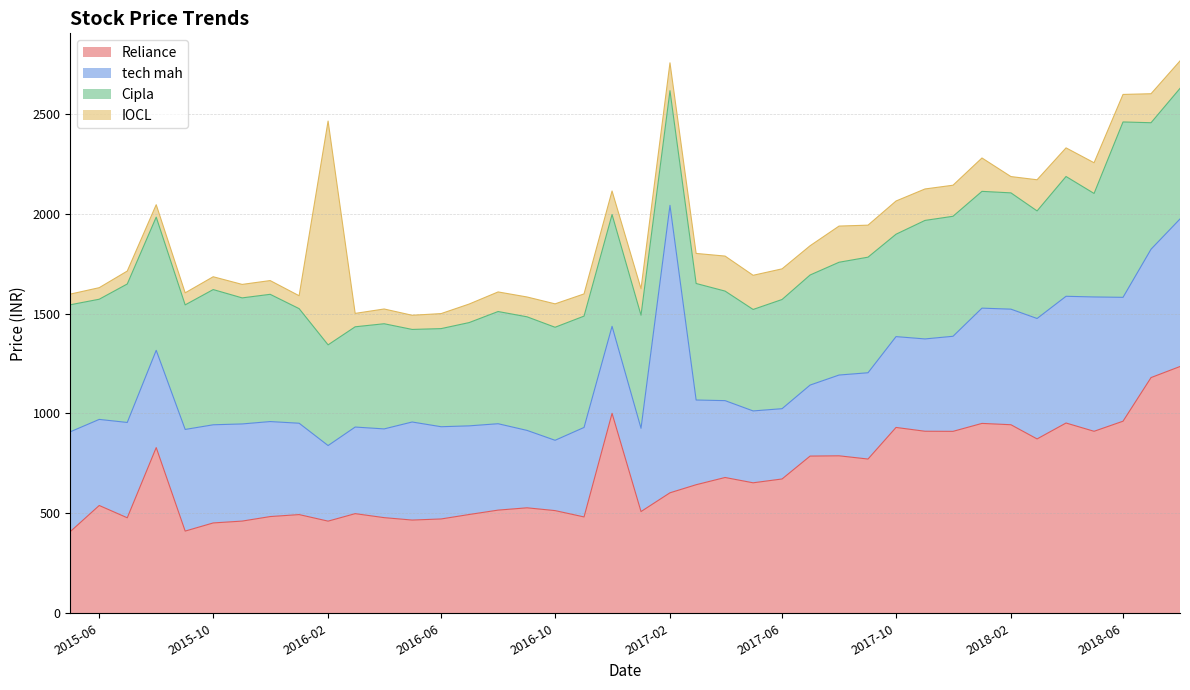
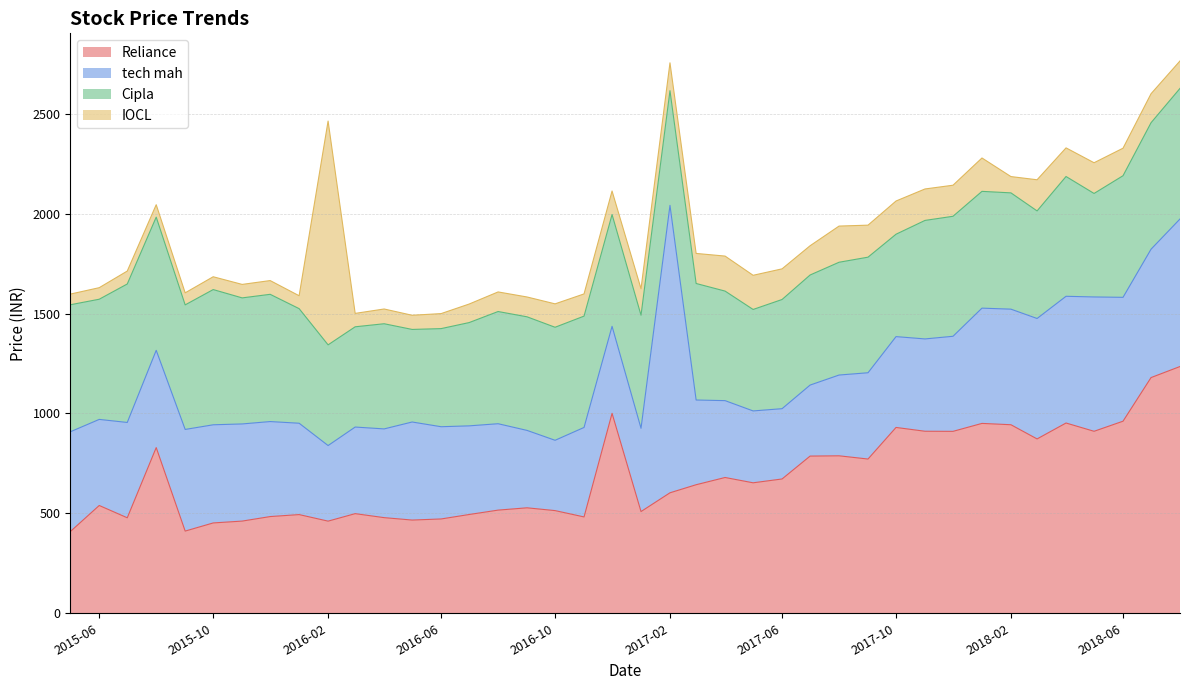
Cipla, 2018-06: 880 -> 610
